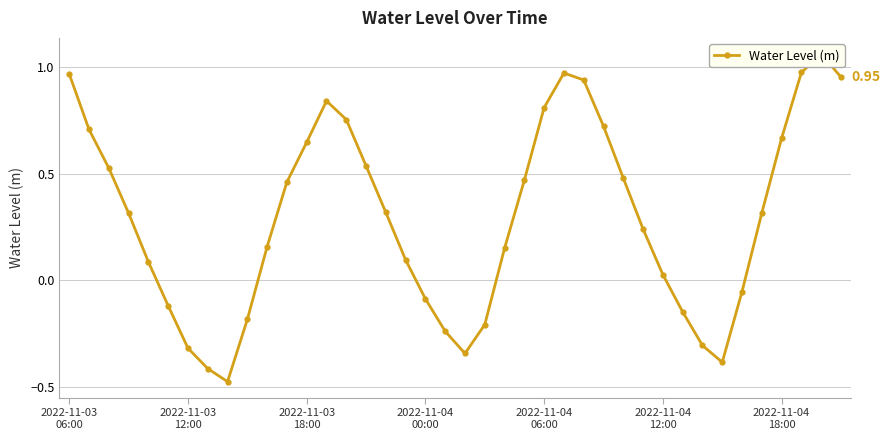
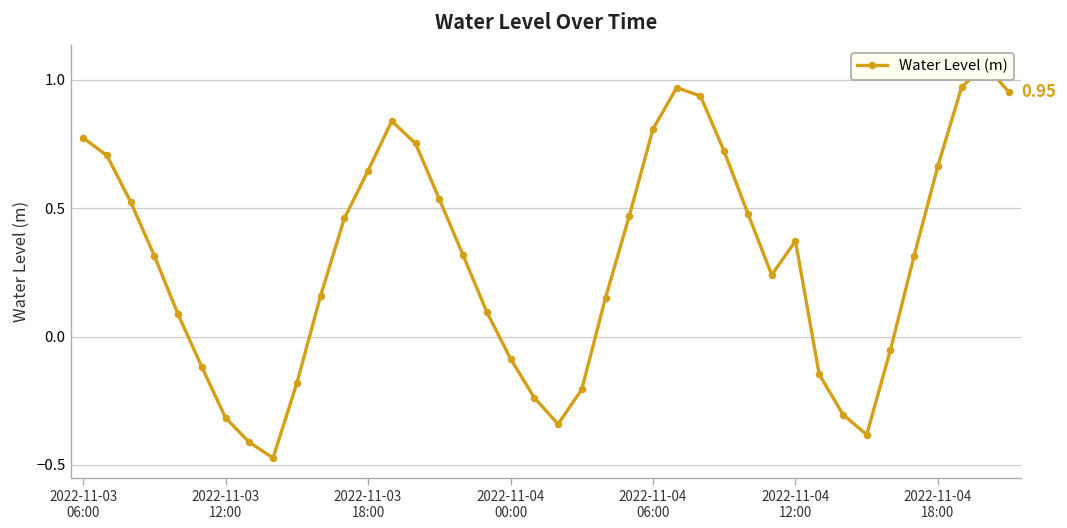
2022-11-03 06:00: 0.97 -> 0.77
2022-11-04 12:00: 0.03 -> 0.37
